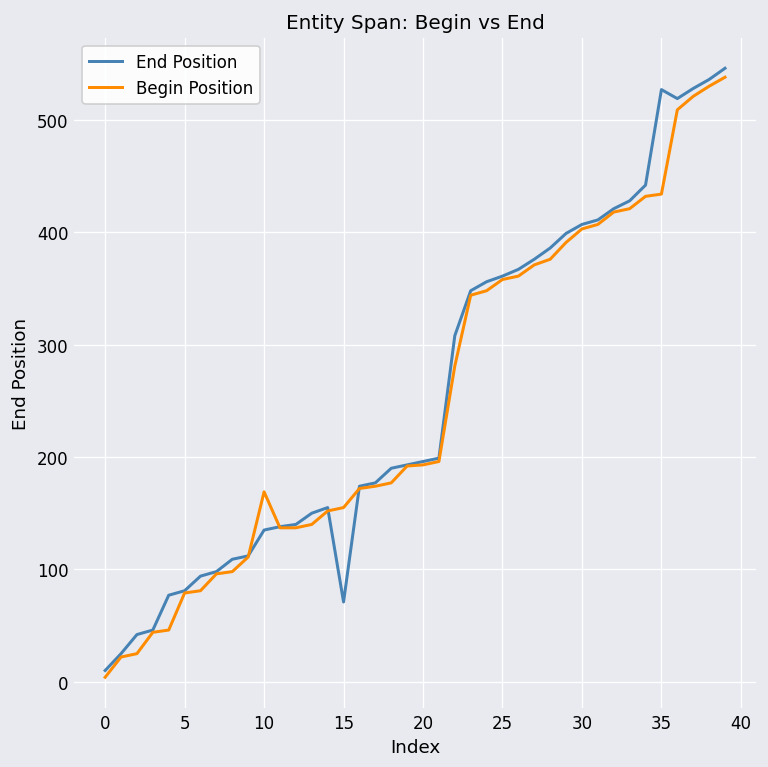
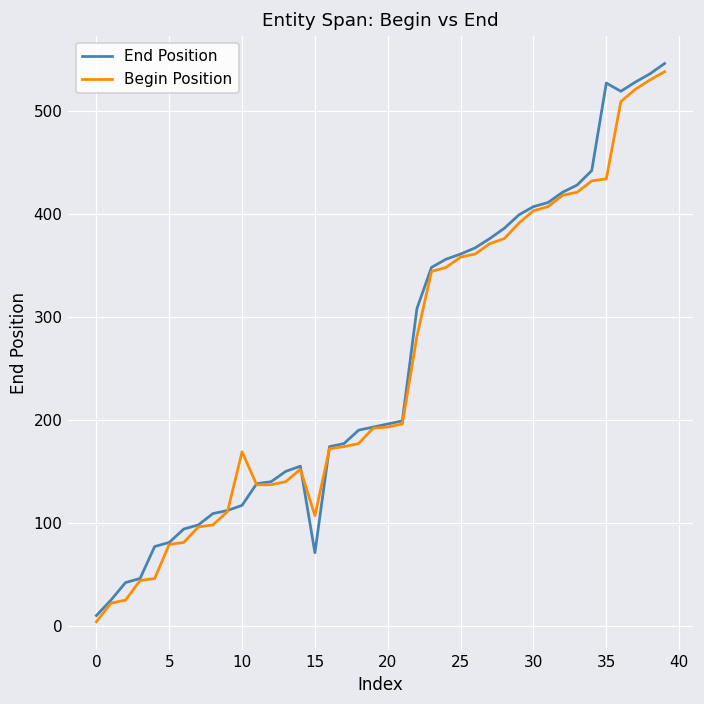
End Position, 10: 140 -> 120
Begin Position, 15: 160 -> 110
